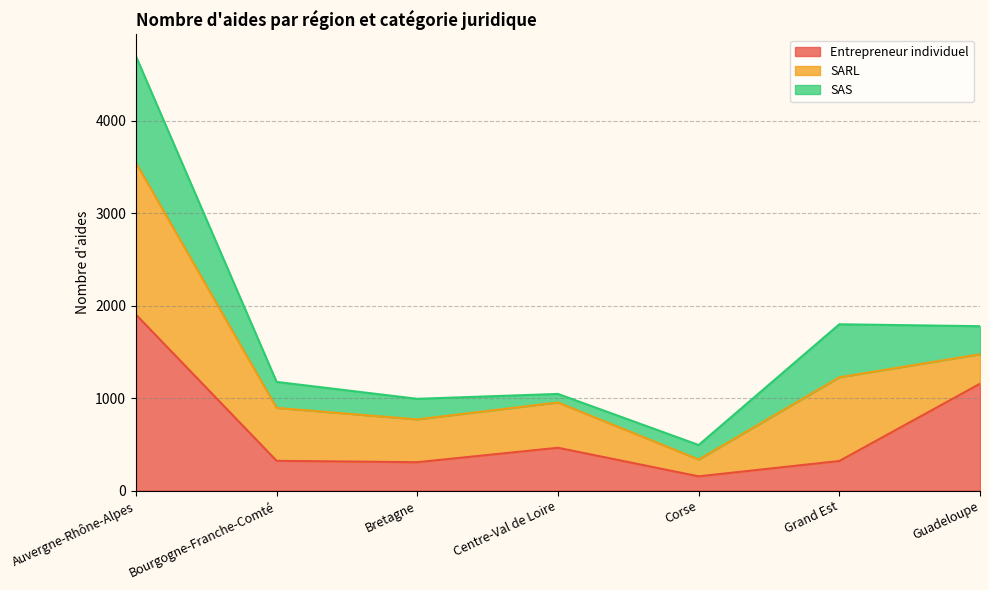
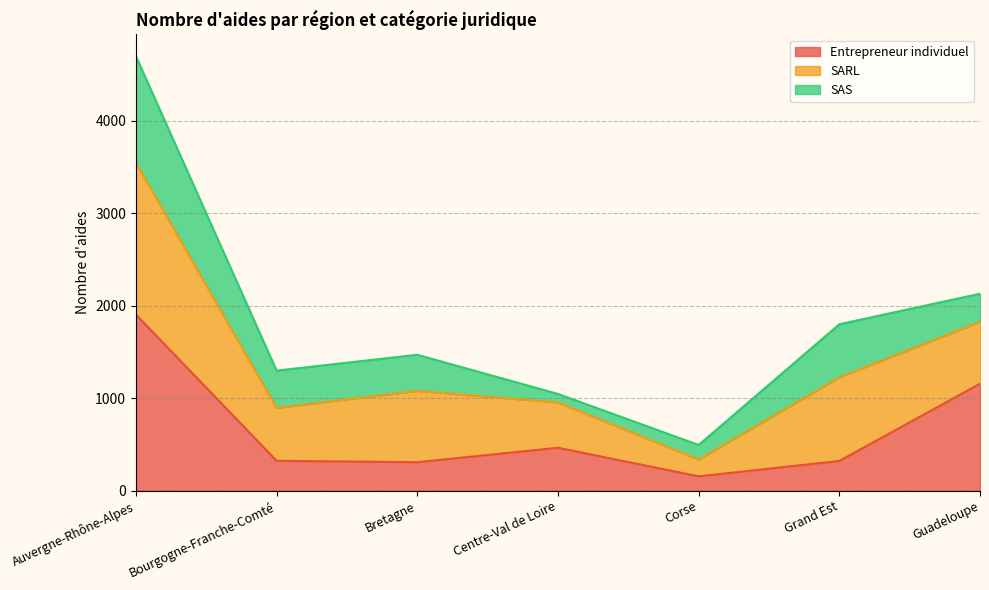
SAS, Bourgogne-Franche-Comté: 300 -> 400
SARL, Bretagne: 500 -> 800
SAS, Bretagne: 200 -> 400
SARL, Guadeloupe: 300 -> 700
